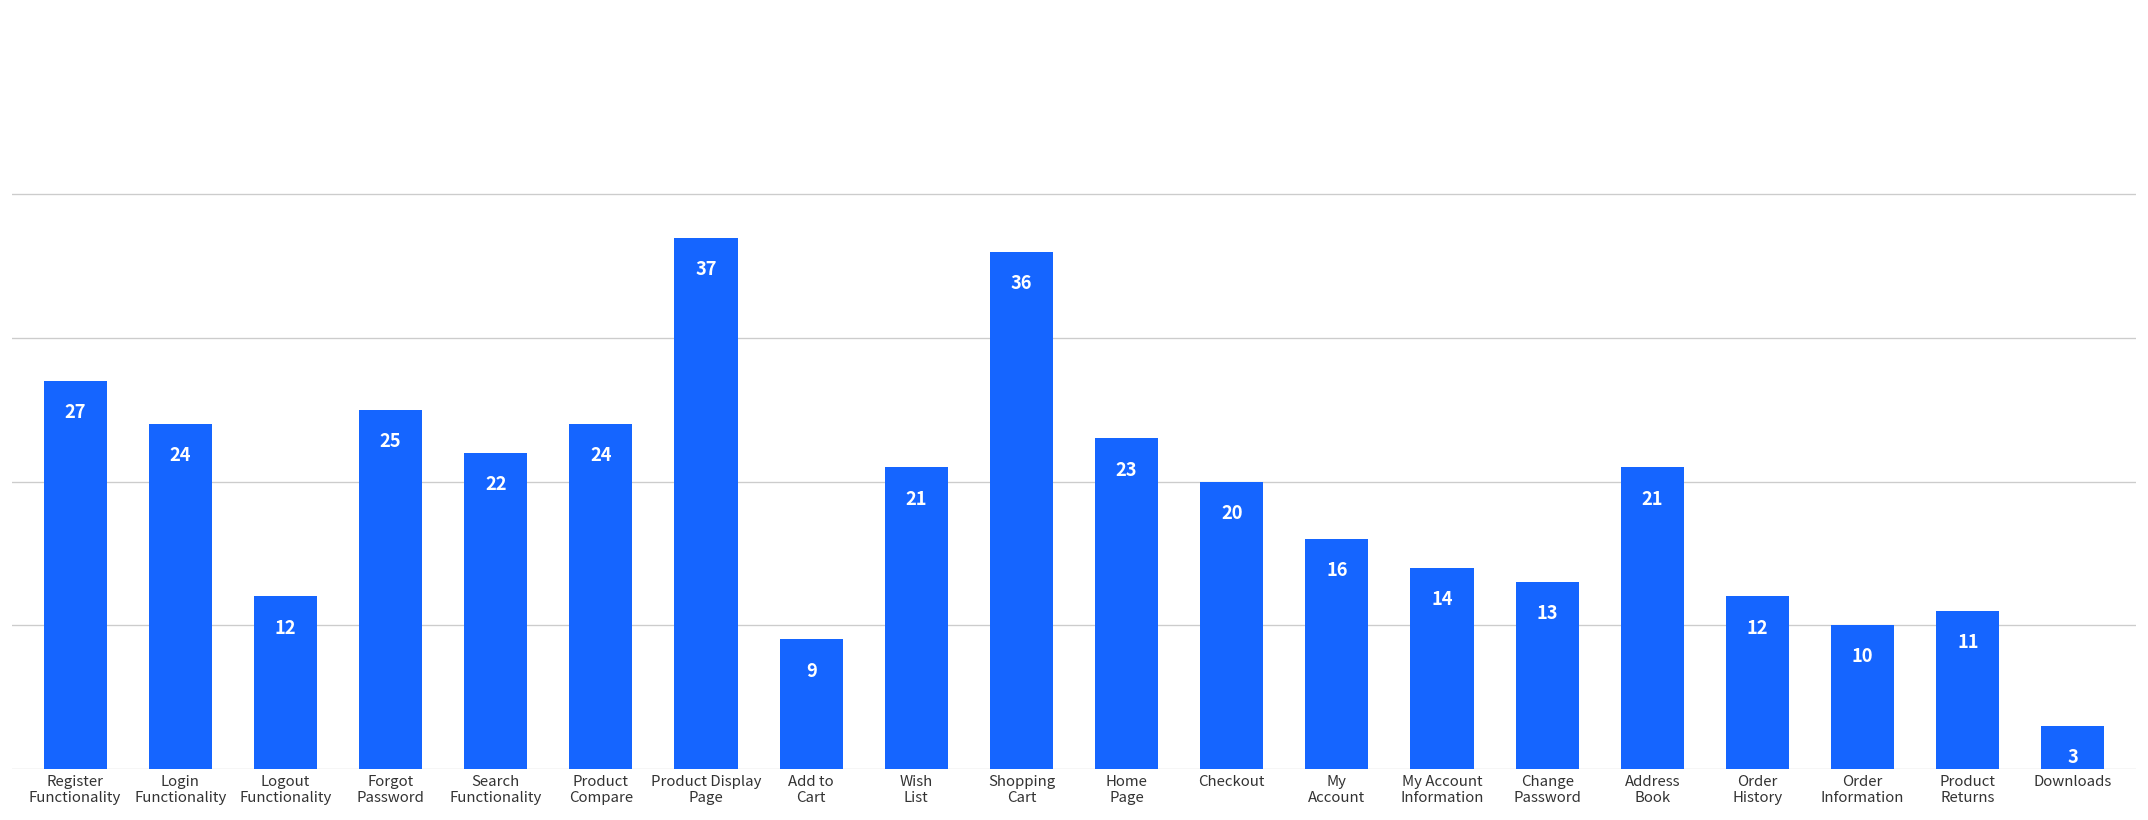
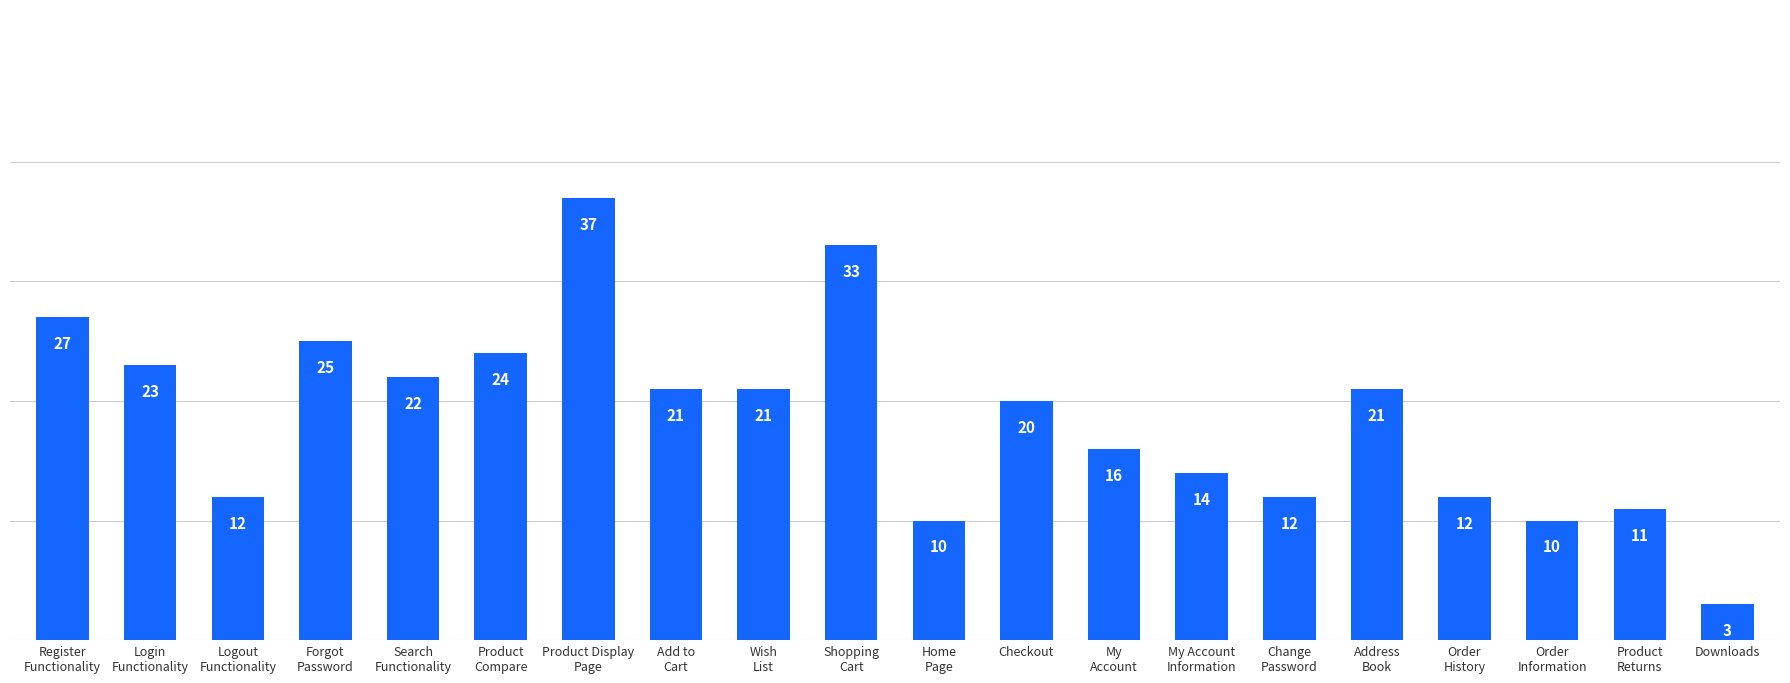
Login Functionality: 24 -> 23
Add to Cart: 9 -> 21
Shopping Cart: 36 -> 33
Home Page: 23 -> 10
Change Password: 13 -> 12
